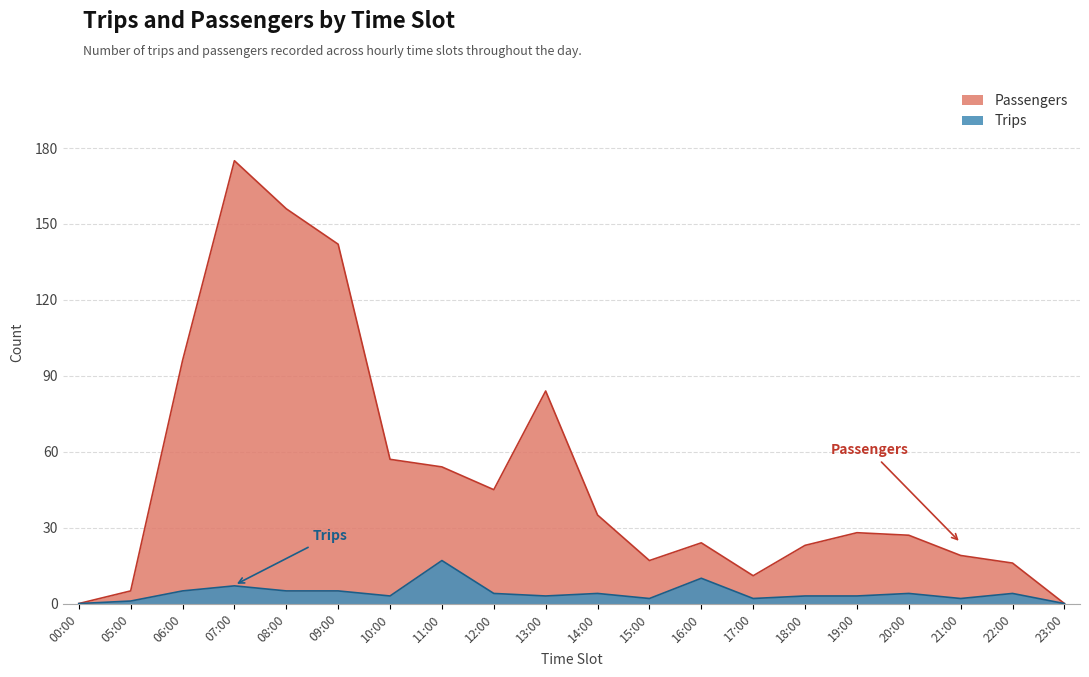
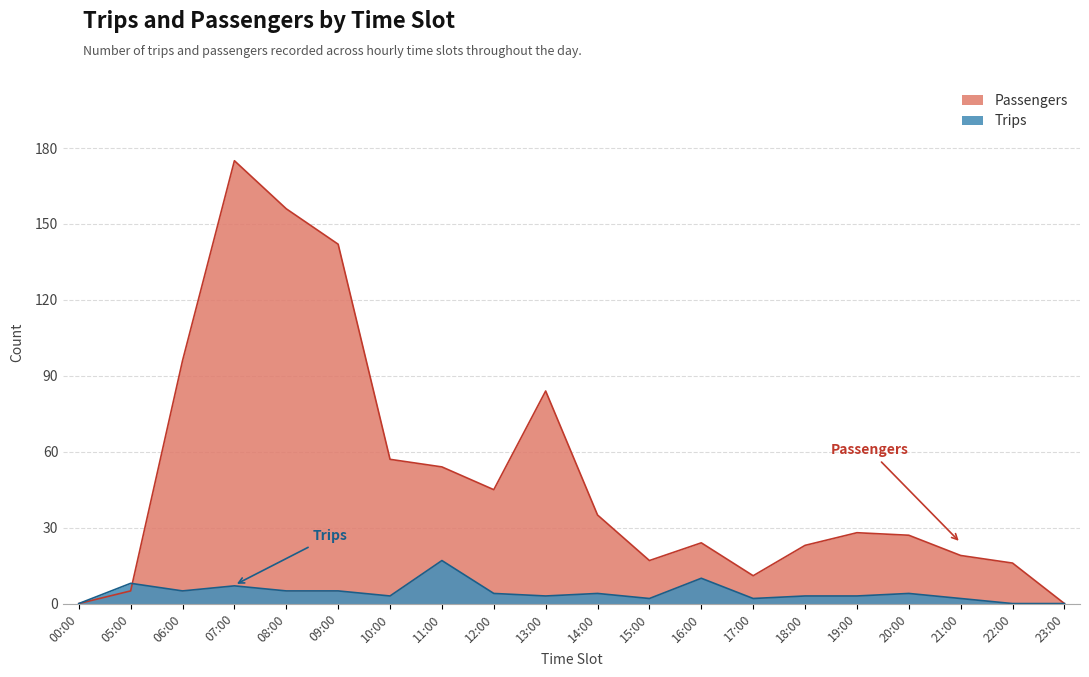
Trips, 05:00: 1 -> 8
Trips, 22:00: 4 -> 0
